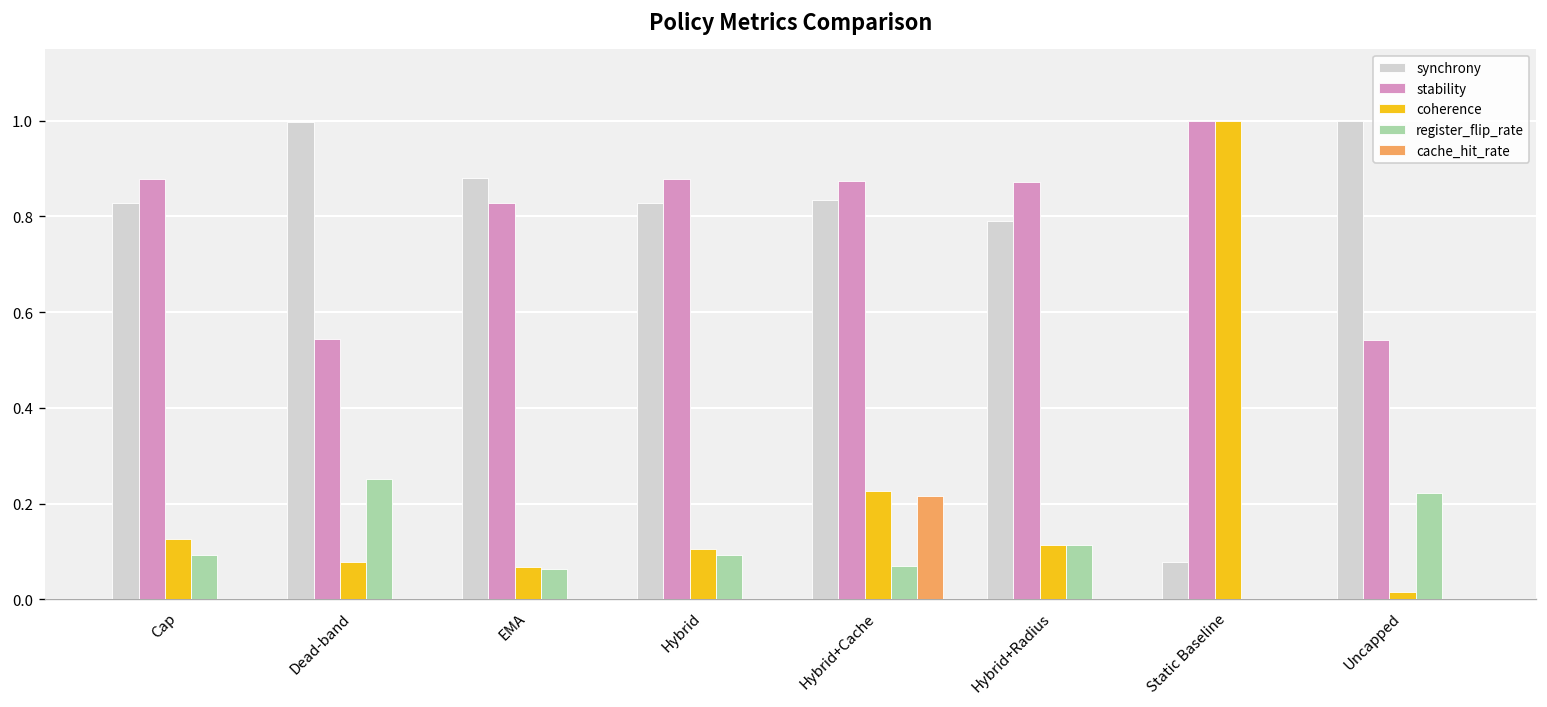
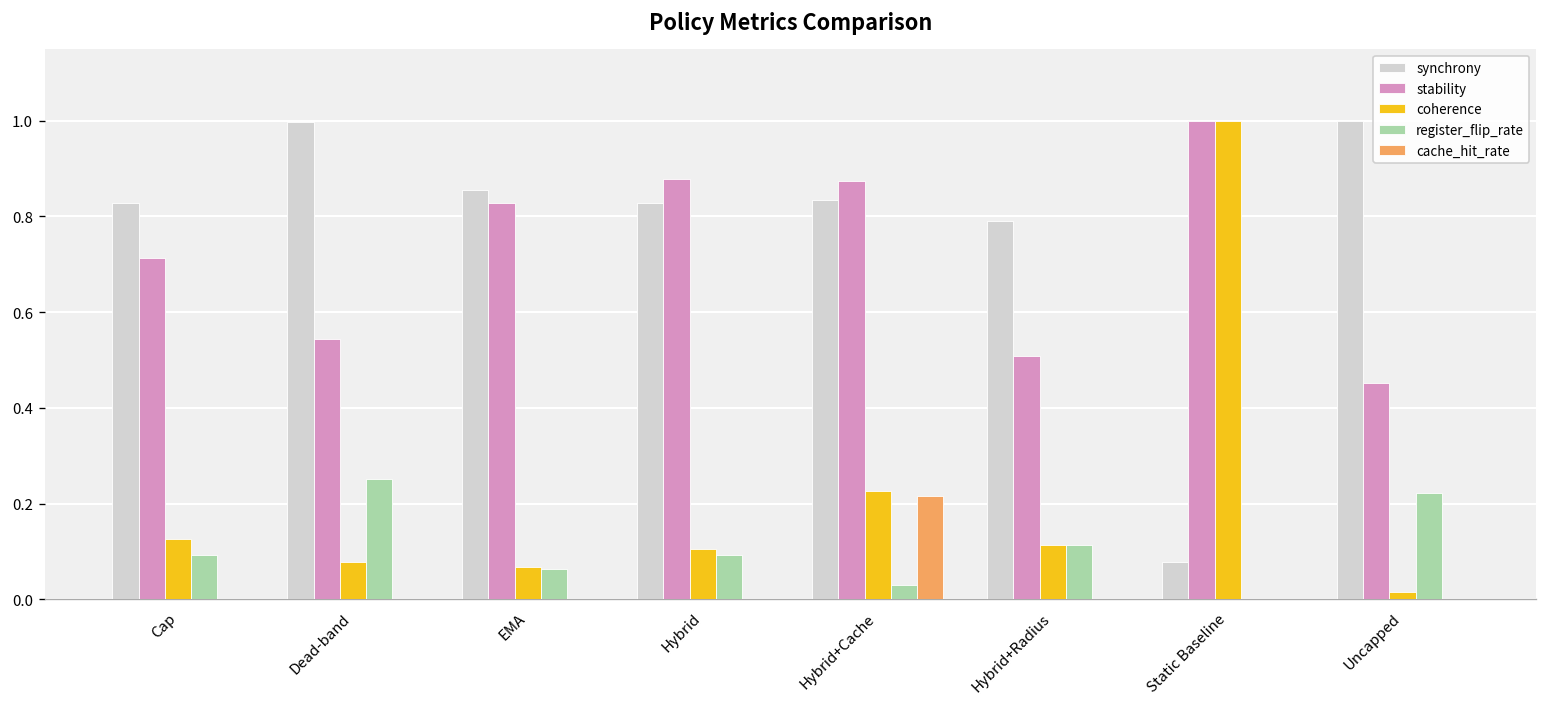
stability, Cap: 0.88 -> 0.71
synchrony, EMA: 0.88 -> 0.86
register_flip_rate, Hybrid+Cache: 0.07 -> 0.03
stability, Hybrid+Radius: 0.87 -> 0.51
stability, Uncapped: 0.54 -> 0.45
